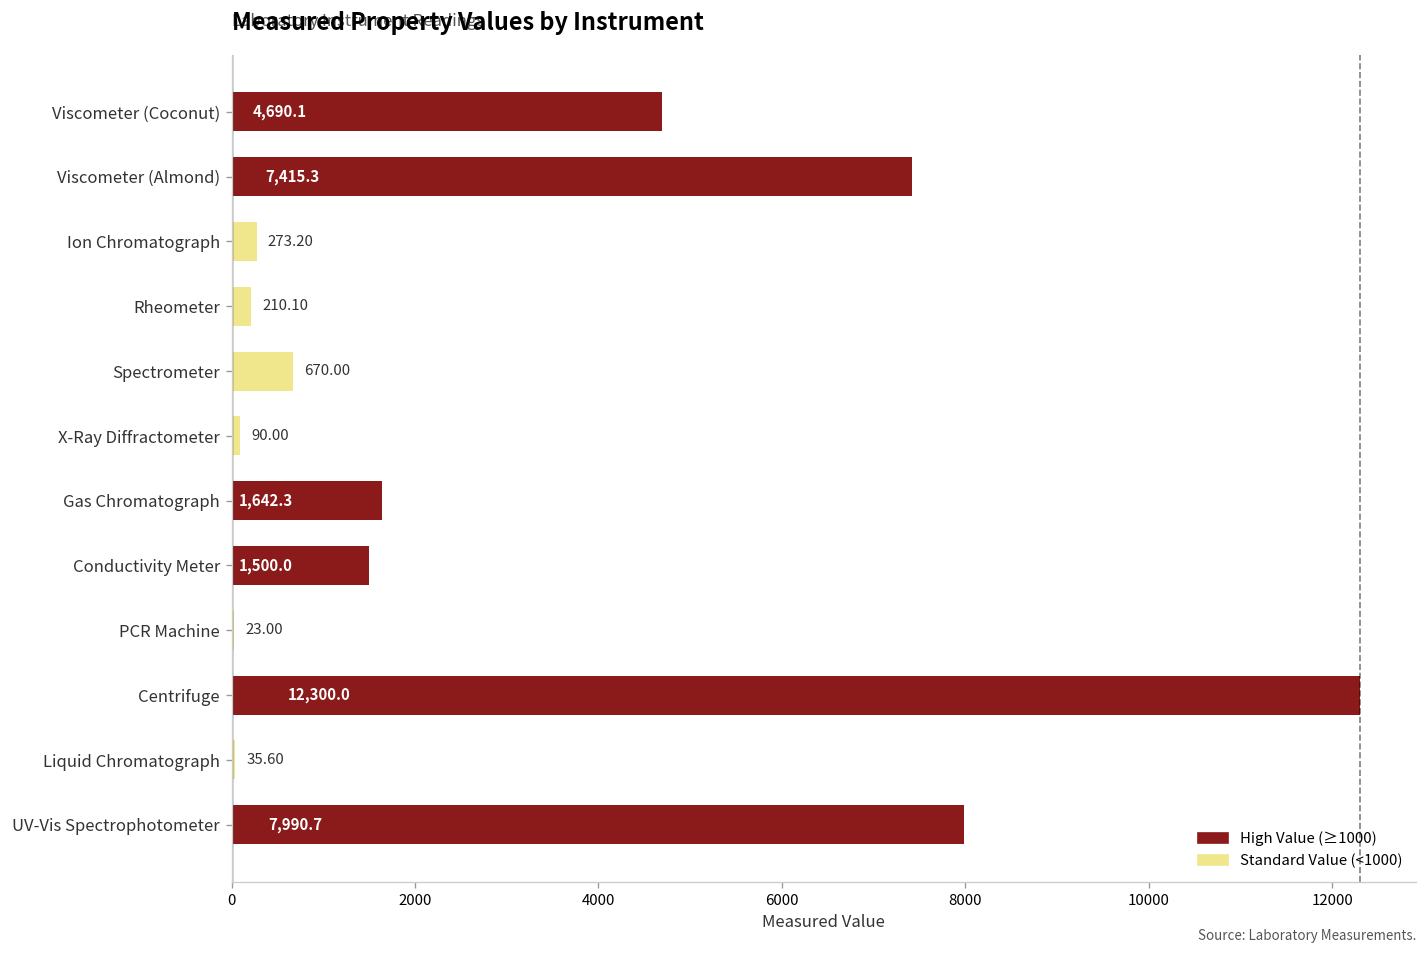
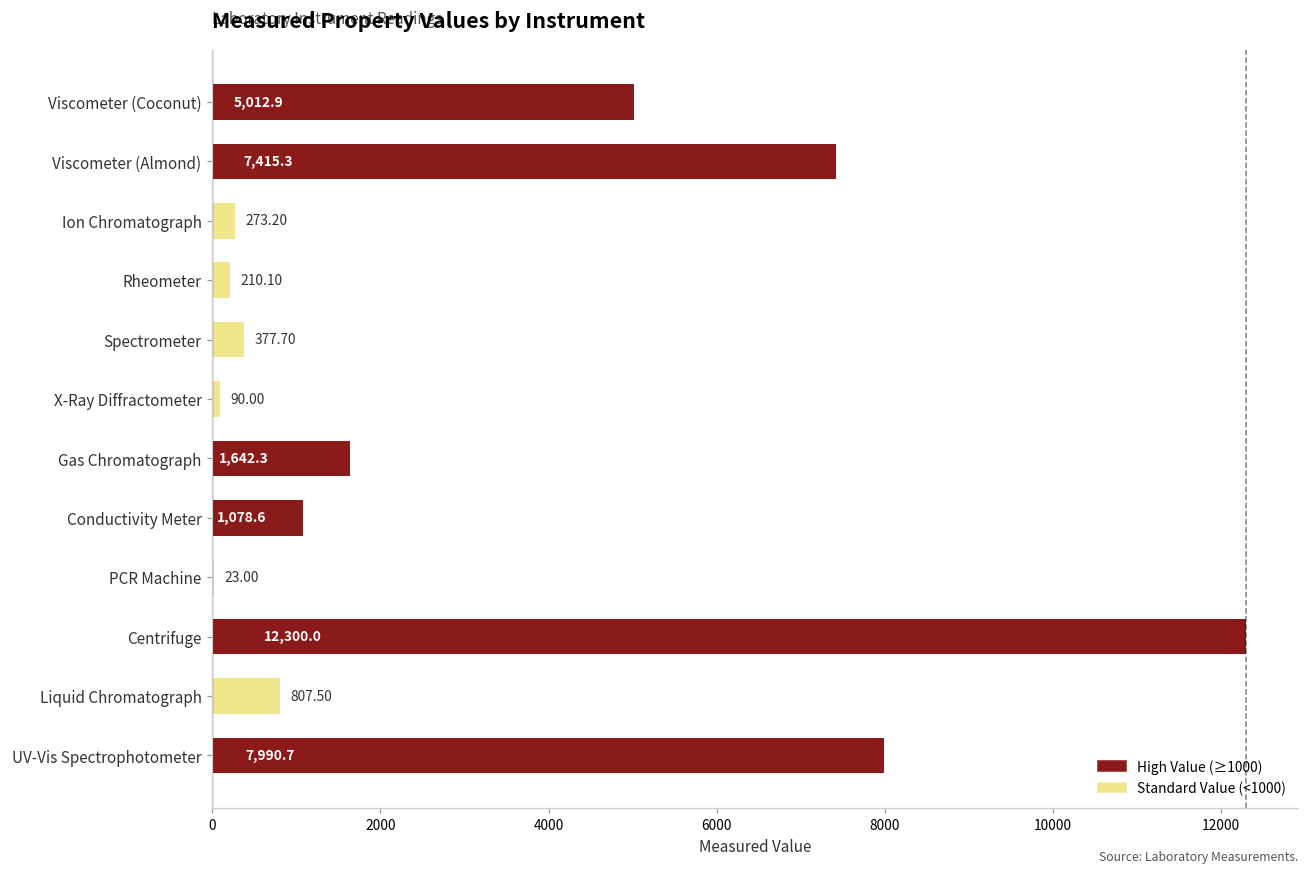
Viscometer (Coconut): 4,690.1 -> 5,012.9
Spectrometer: 670.00 -> 377.70
Conductivity Meter: 1,500.0 -> 1,078.6
Liquid Chromatograph: 35.60 -> 807.50
